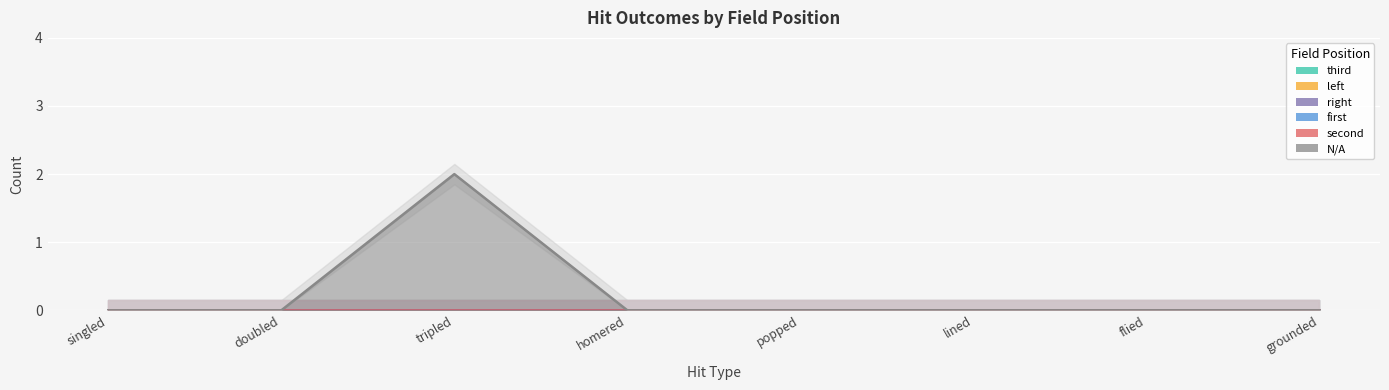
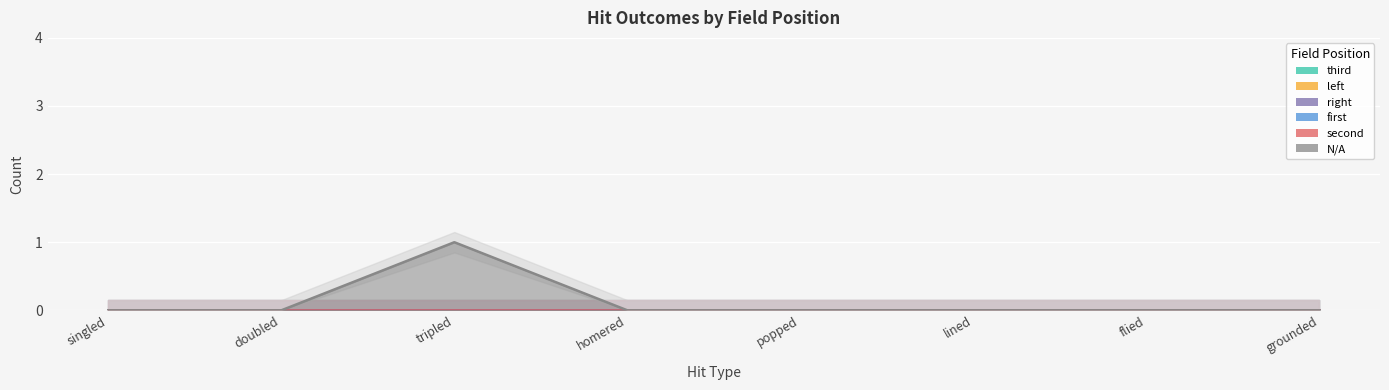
N/A, tripled: 2 -> 1
